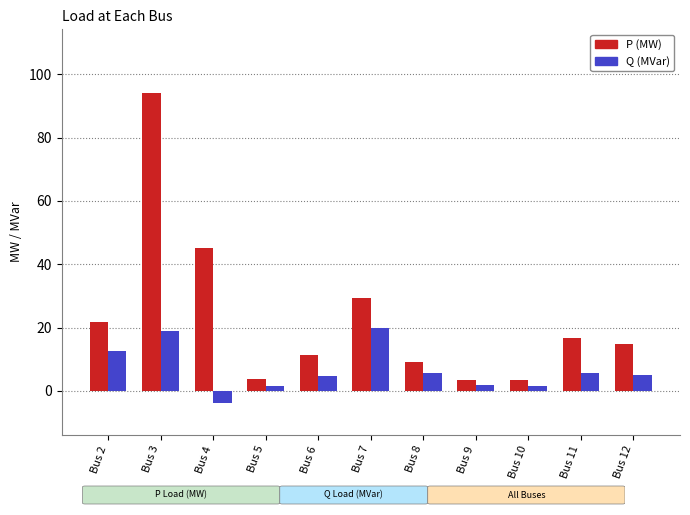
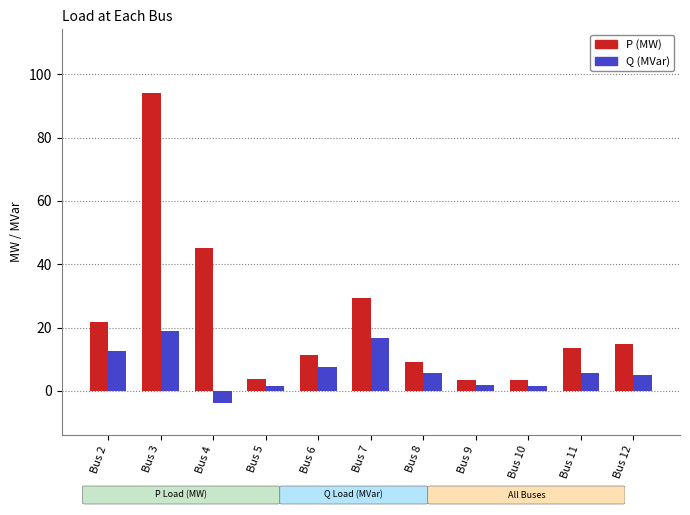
Q (MVar), Bus 6: 5 -> 8
Q (MVar), Bus 7: 20 -> 17
P (MW), Bus 11: 17 -> 14
